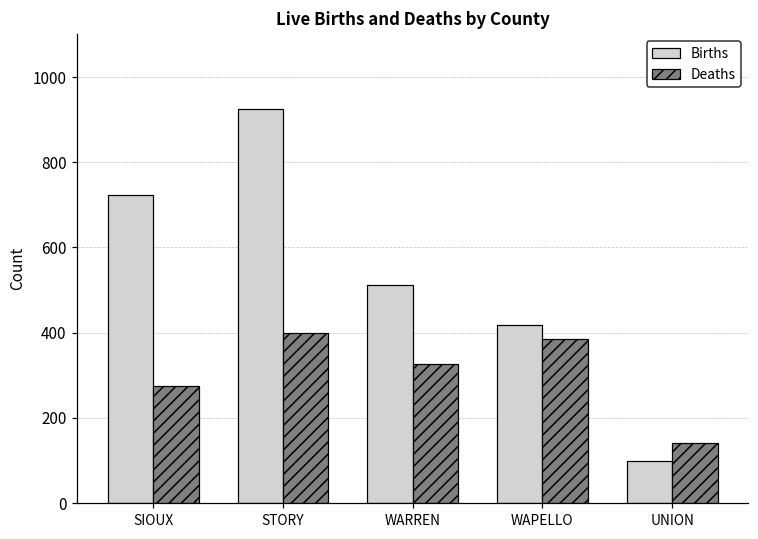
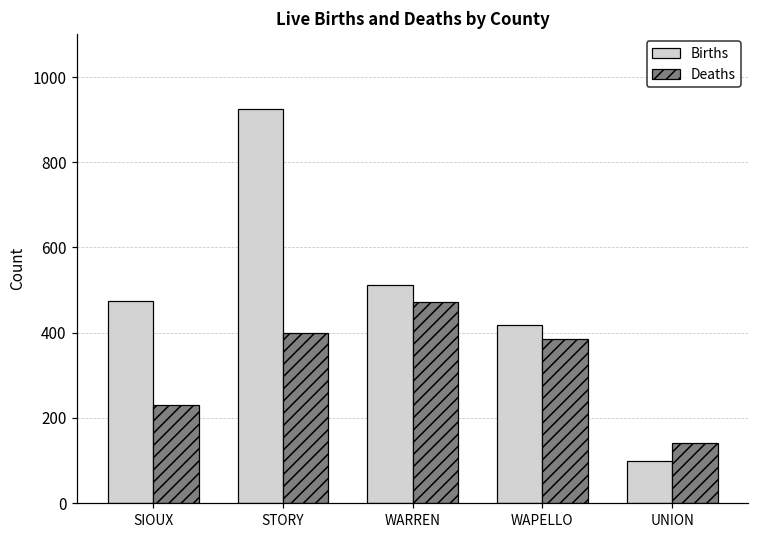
Births, SIOUX: 720 -> 480
Deaths, SIOUX: 280 -> 230
Deaths, WARREN: 330 -> 470
